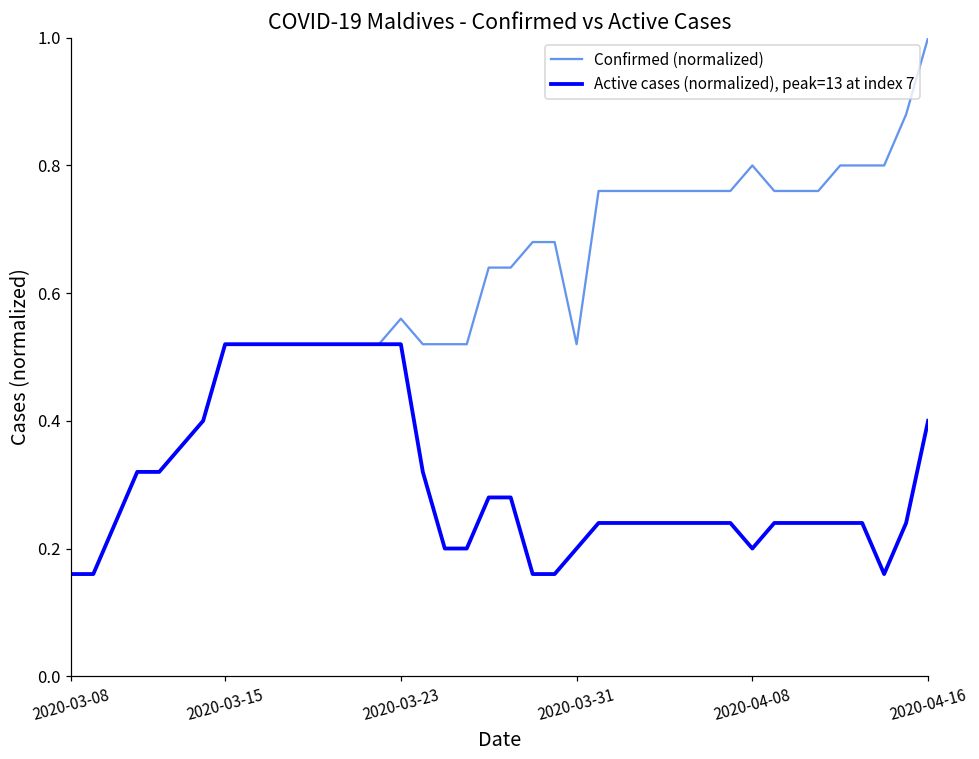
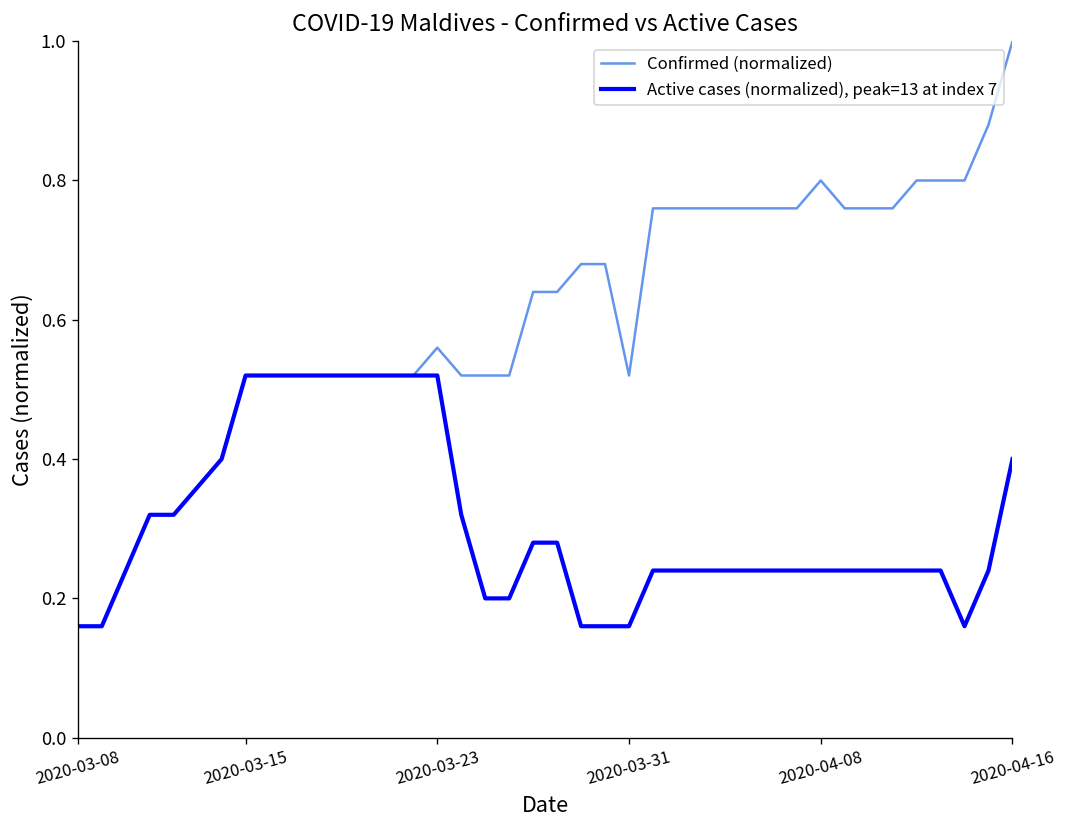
Active cases (normalized), peak=13 at index 7, 2020-03-31: 0.20 -> 0.16
Active cases (normalized), peak=13 at index 7, 2020-04-08: 0.20 -> 0.24
